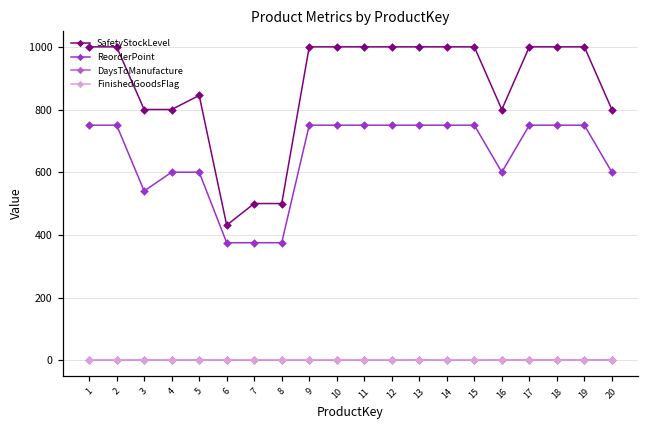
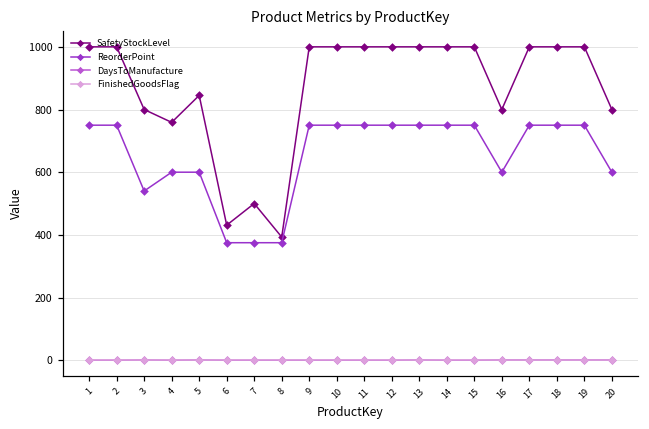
SafetyStockLevel, 4: 800 -> 760
SafetyStockLevel, 8: 500 -> 390
